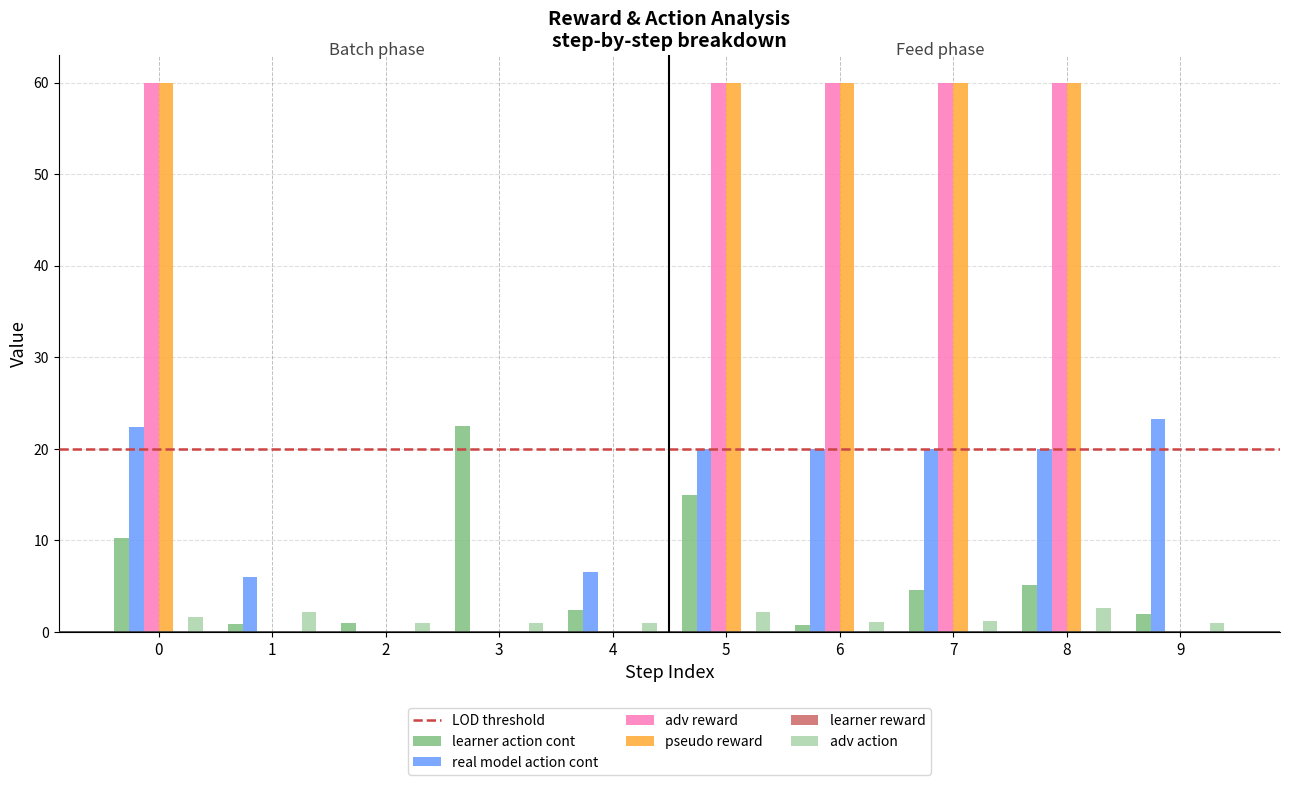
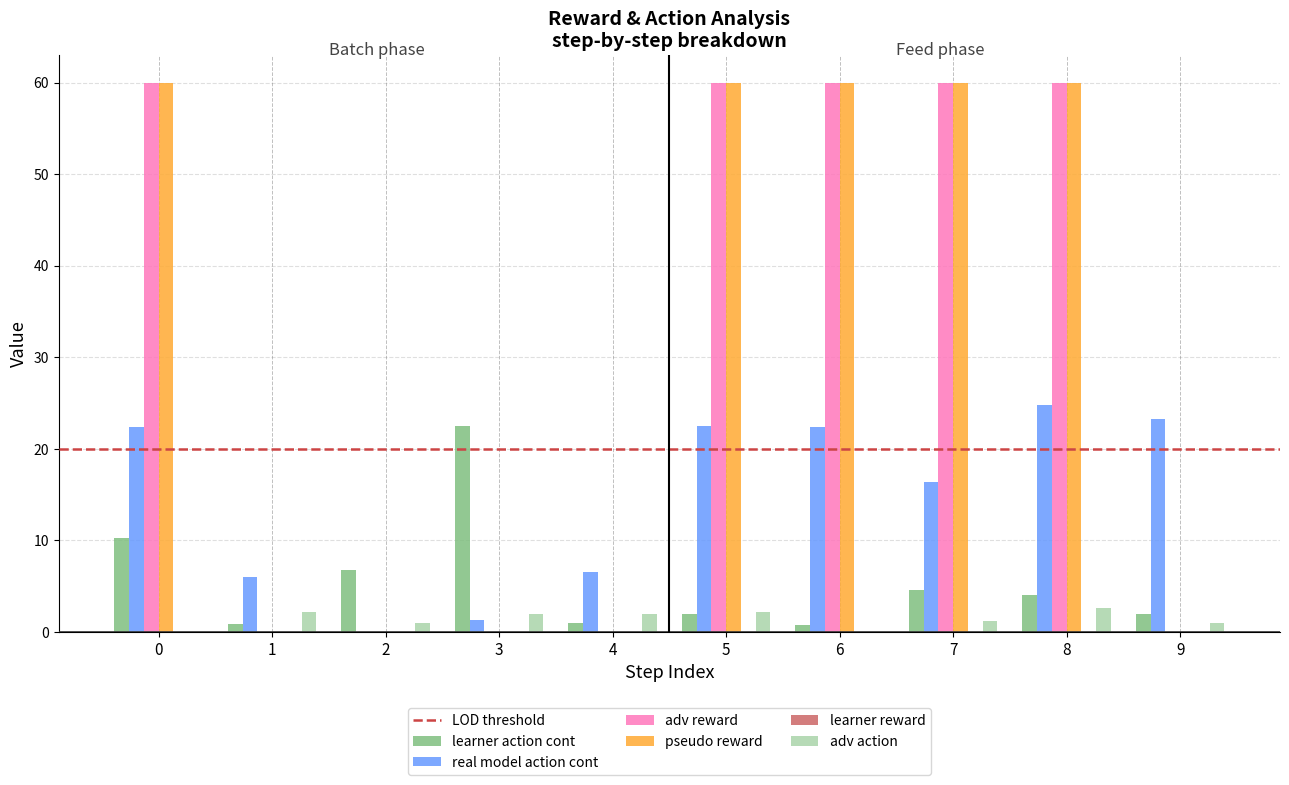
adv action, 0: 2 -> 0
learner action cont, 2: 1 -> 7
real model action cont, 3: 0 -> 1
adv action, 3: 1 -> 2
learner action cont, 4: 2 -> 1
adv action, 4: 1 -> 2
learner action cont, 5: 15 -> 2
real model action cont, 5: 20 -> 23
real model action cont, 6: 20 -> 22
adv action, 6: 1 -> 0
real model action cont, 7: 20 -> 16
learner action cont, 8: 5 -> 4
real model action cont, 8: 20 -> 25
